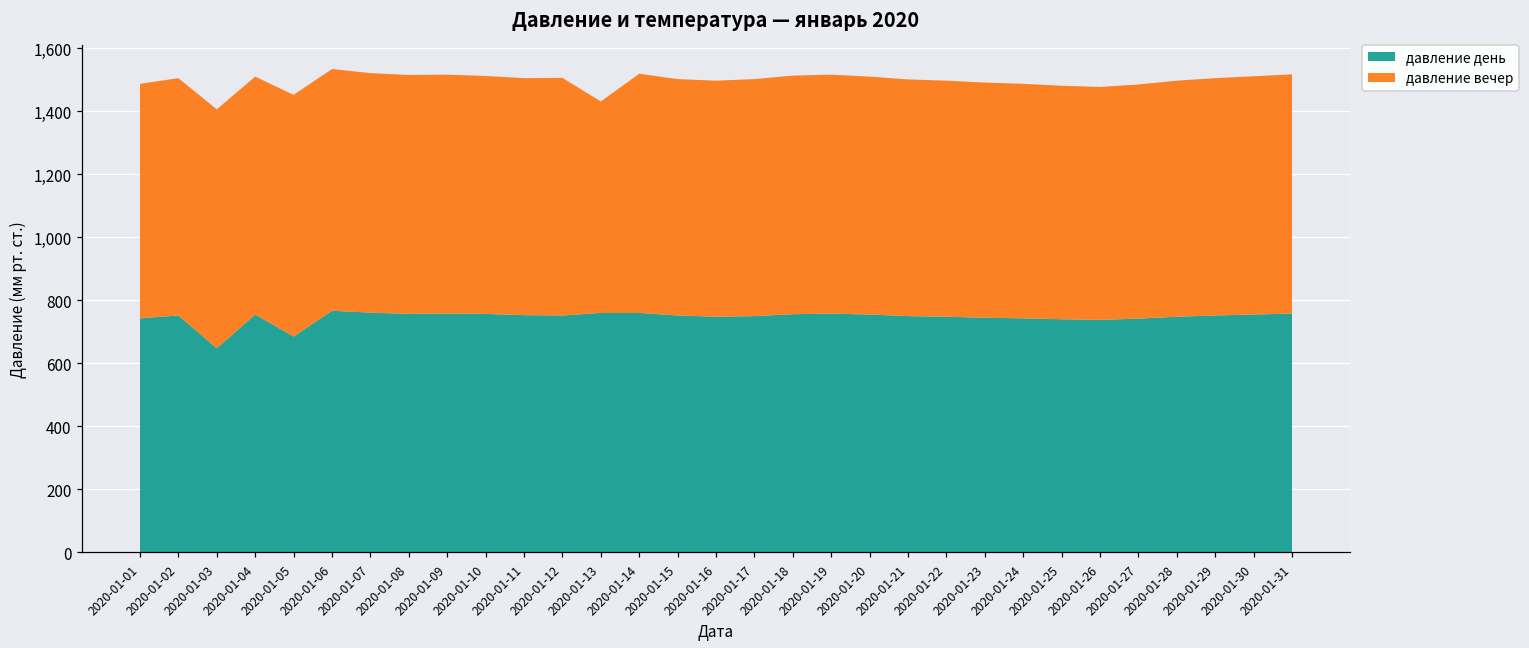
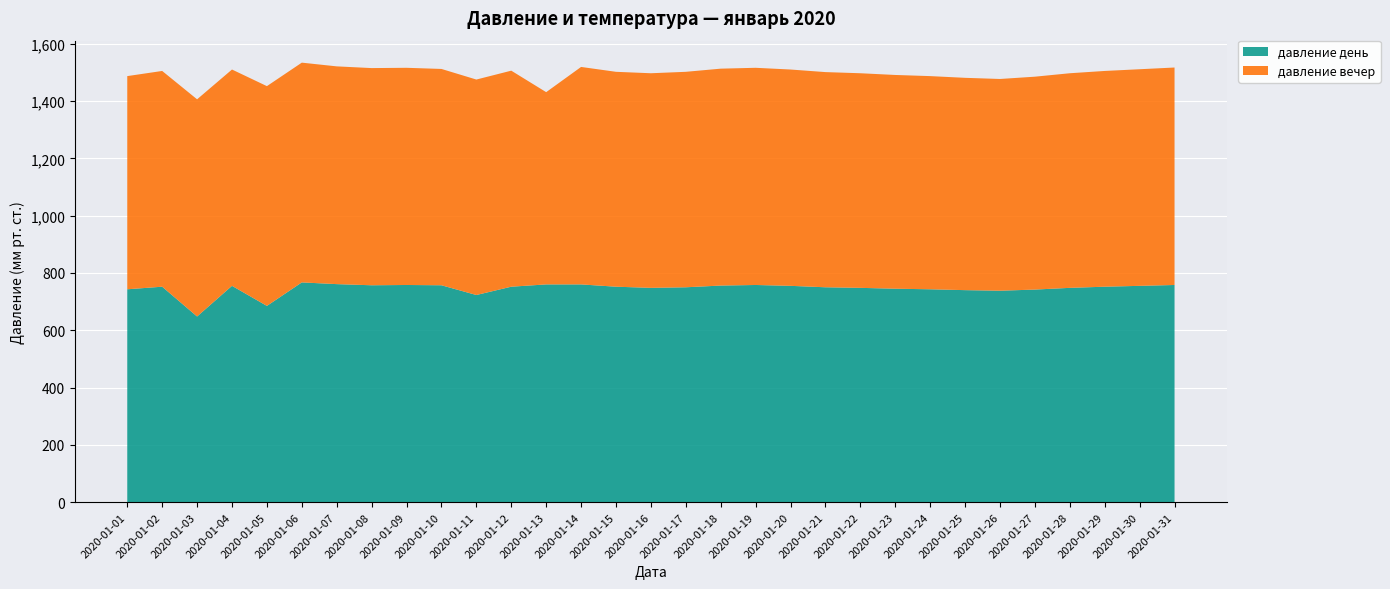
давление день, 2020-01-11: 750 -> 720
